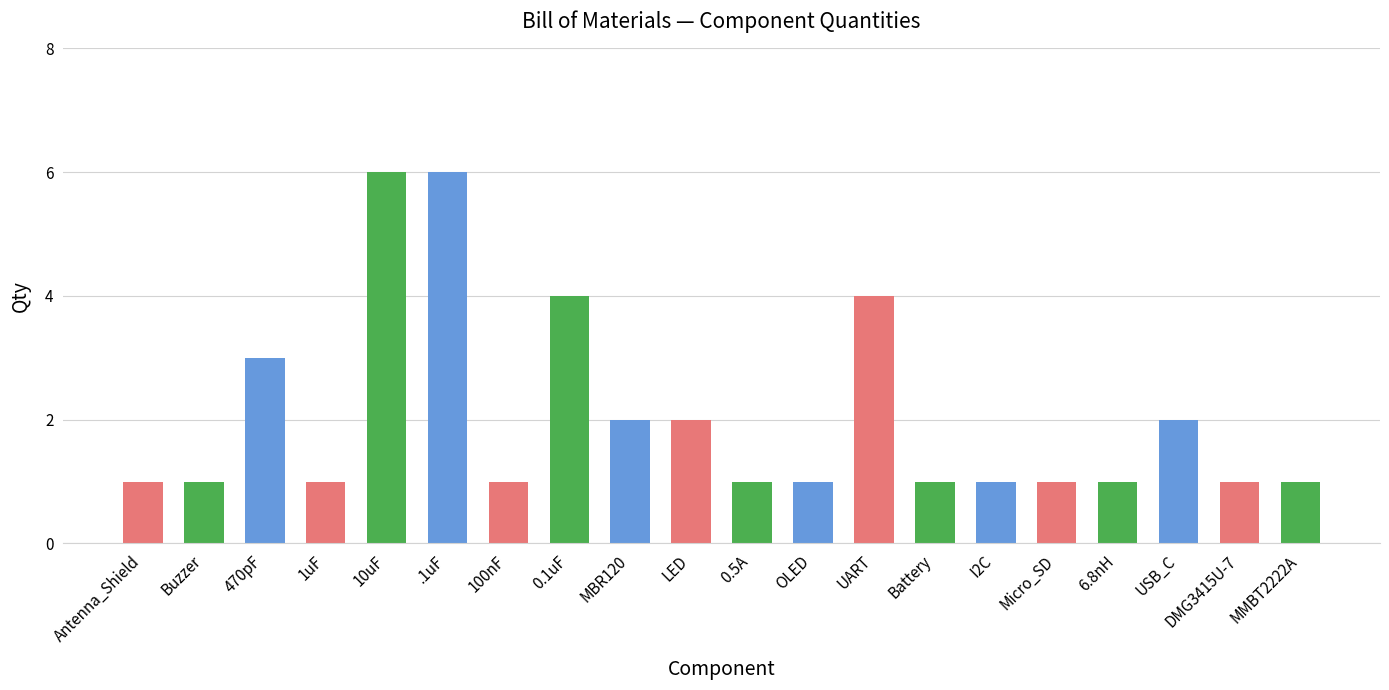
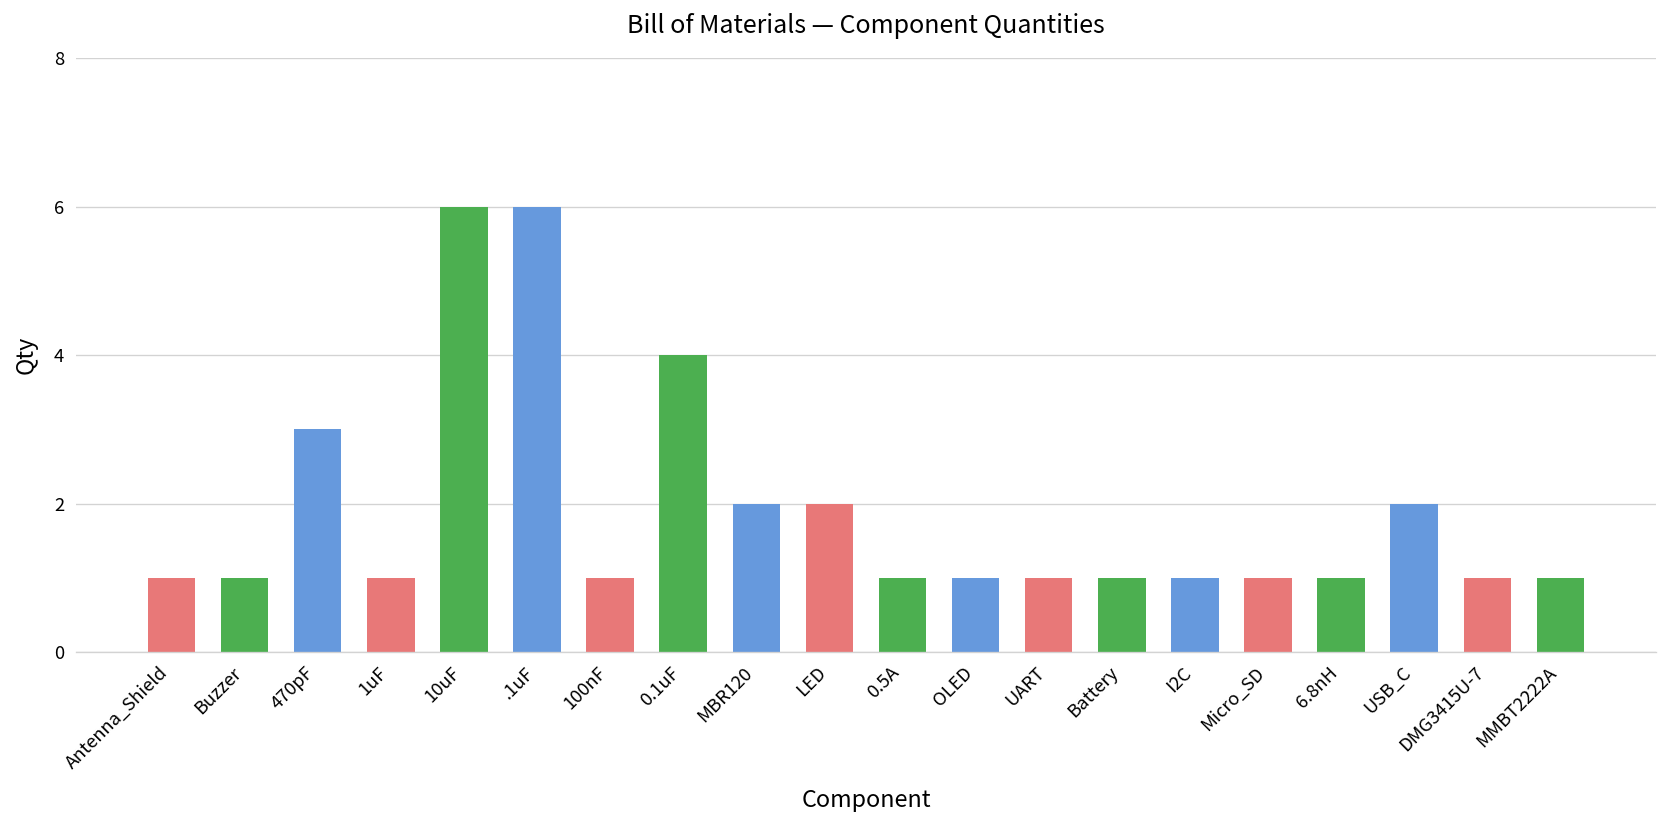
UART: 4 -> 1
